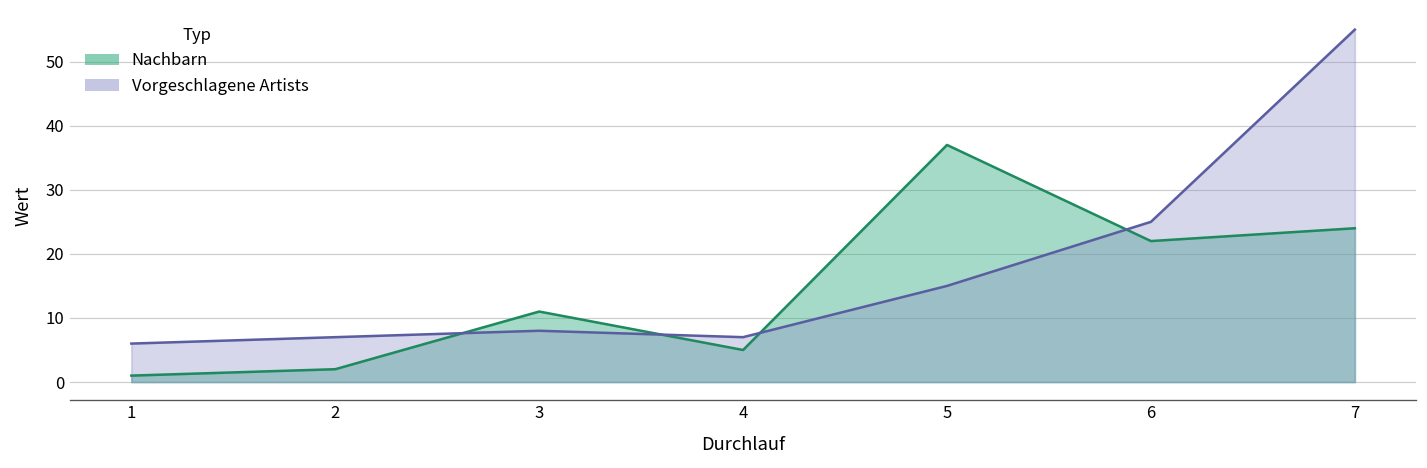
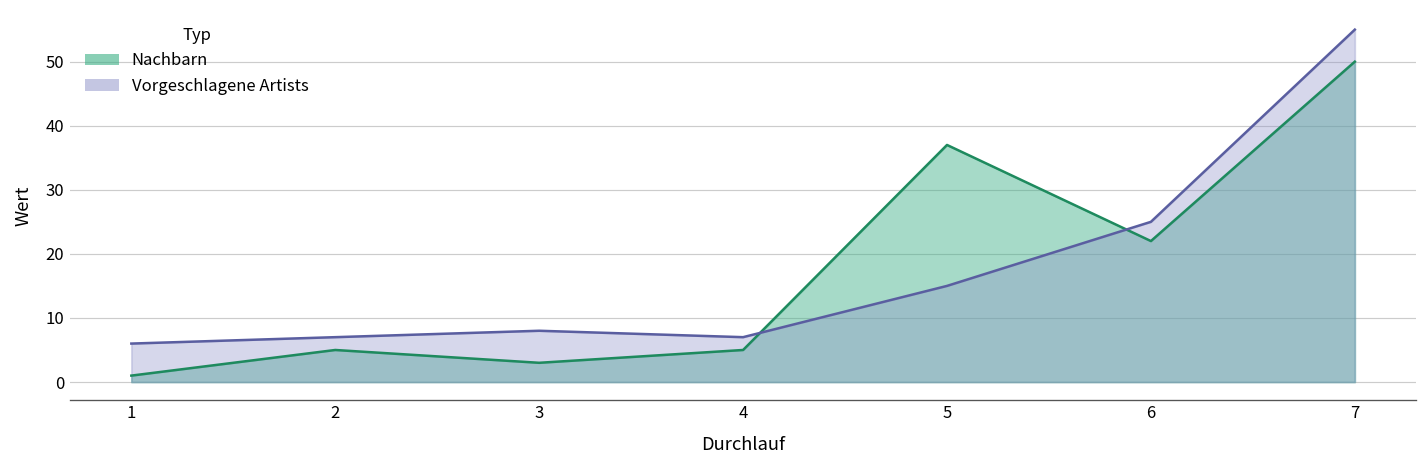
Nachbarn, 2: 2 -> 5
Nachbarn, 3: 11 -> 3
Nachbarn, 7: 24 -> 50
